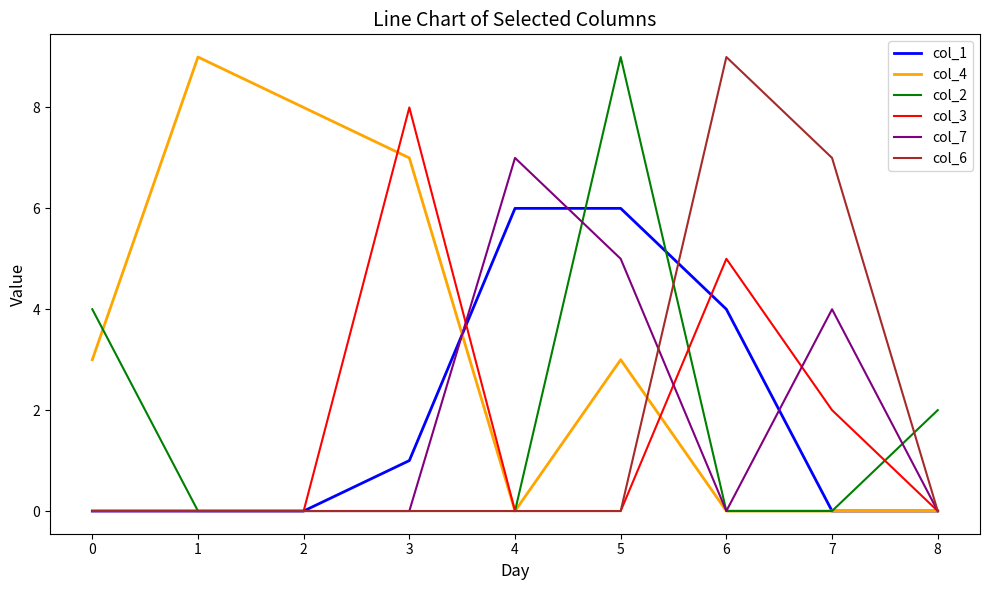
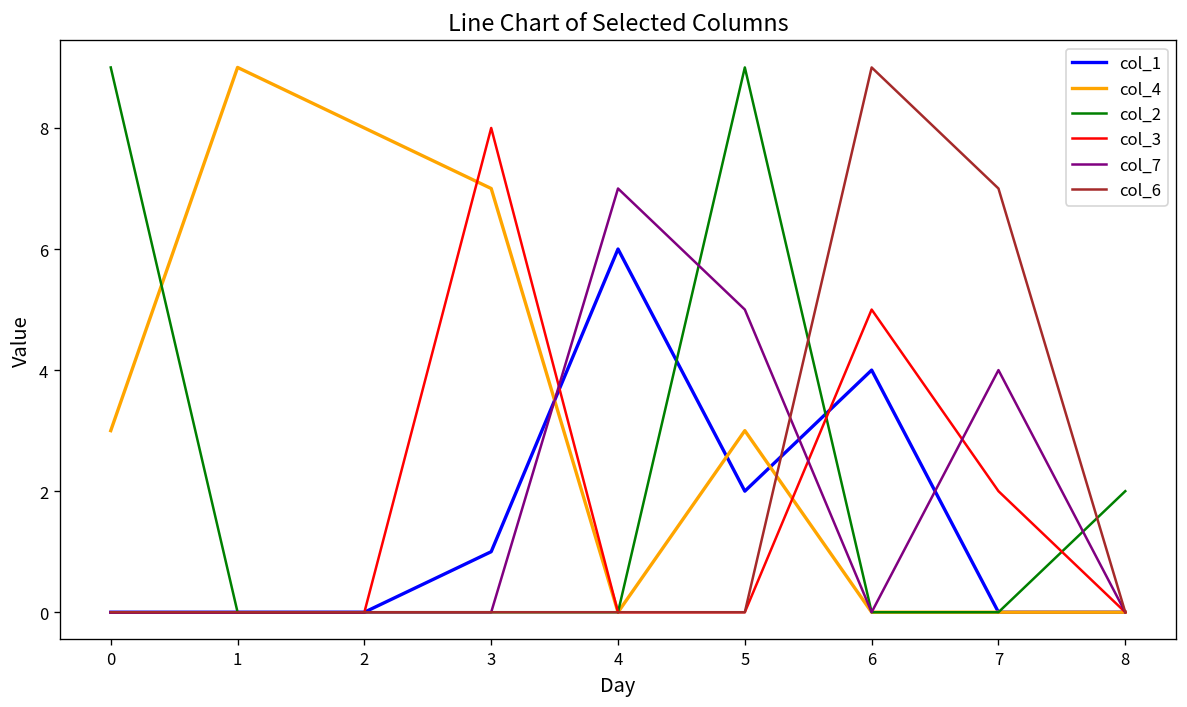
col_2, 0: 4 -> 9
col_1, 5: 6 -> 2
